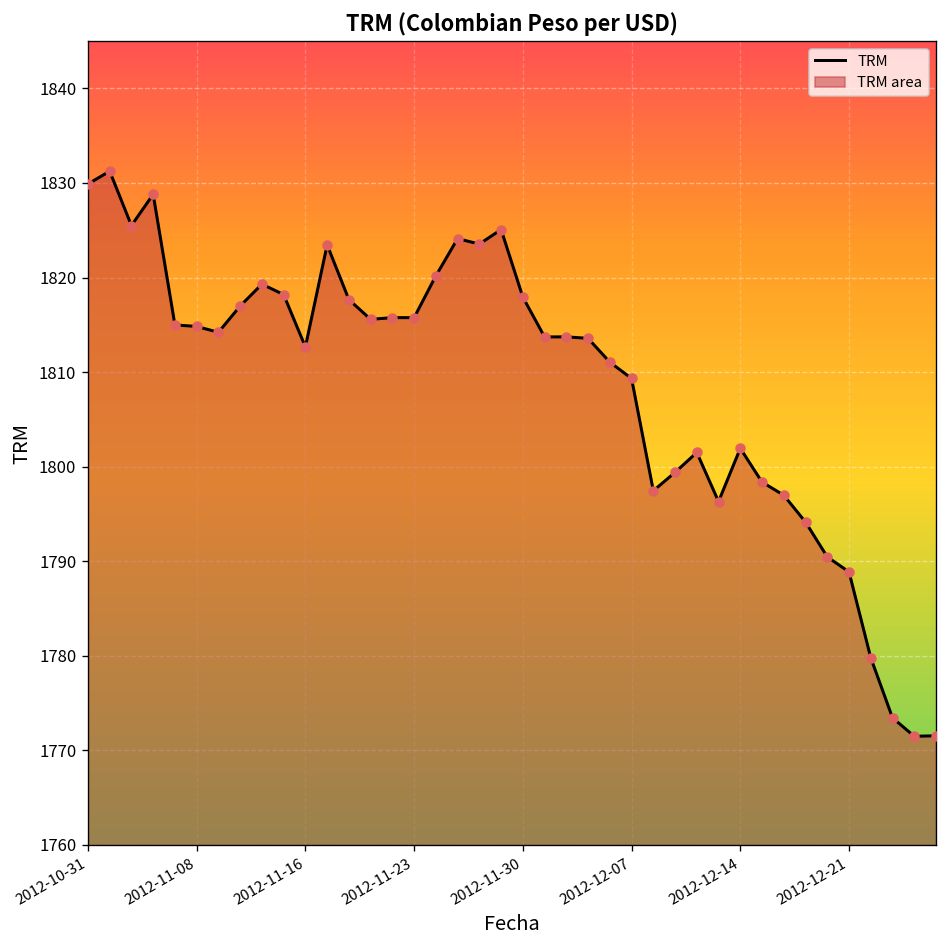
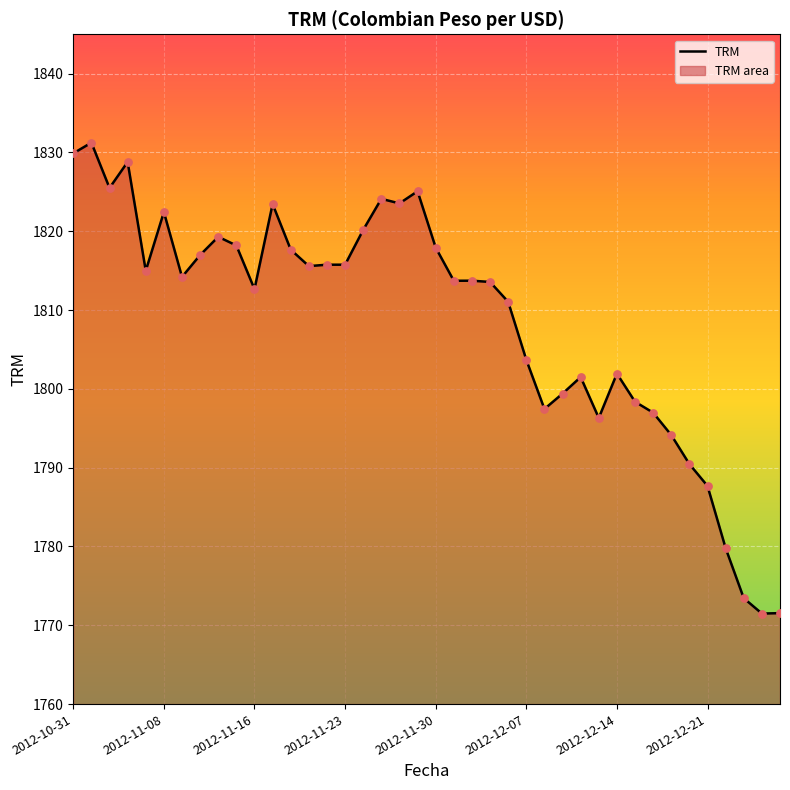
2012-11-08: 1815 -> 1822
2012-12-07: 1809 -> 1804
2012-12-21: 1789 -> 1788
